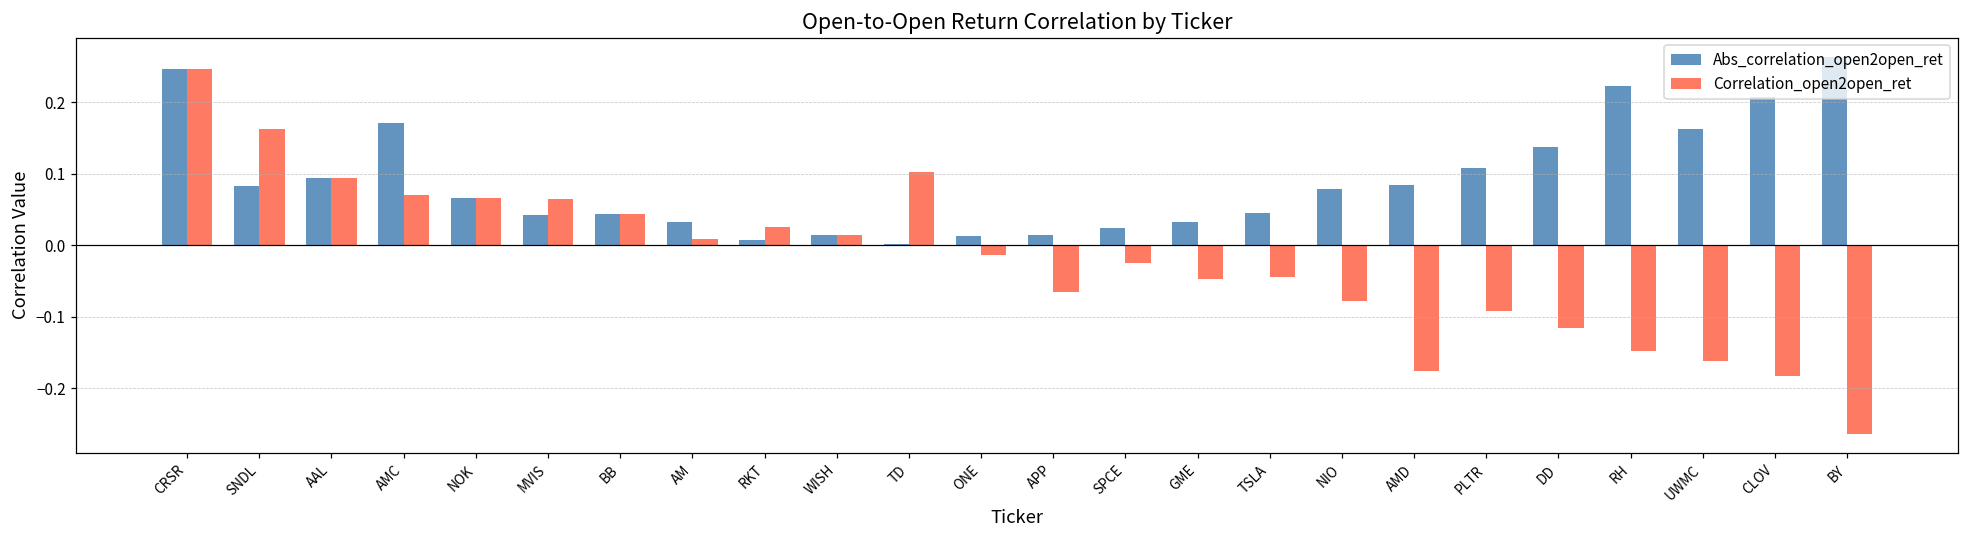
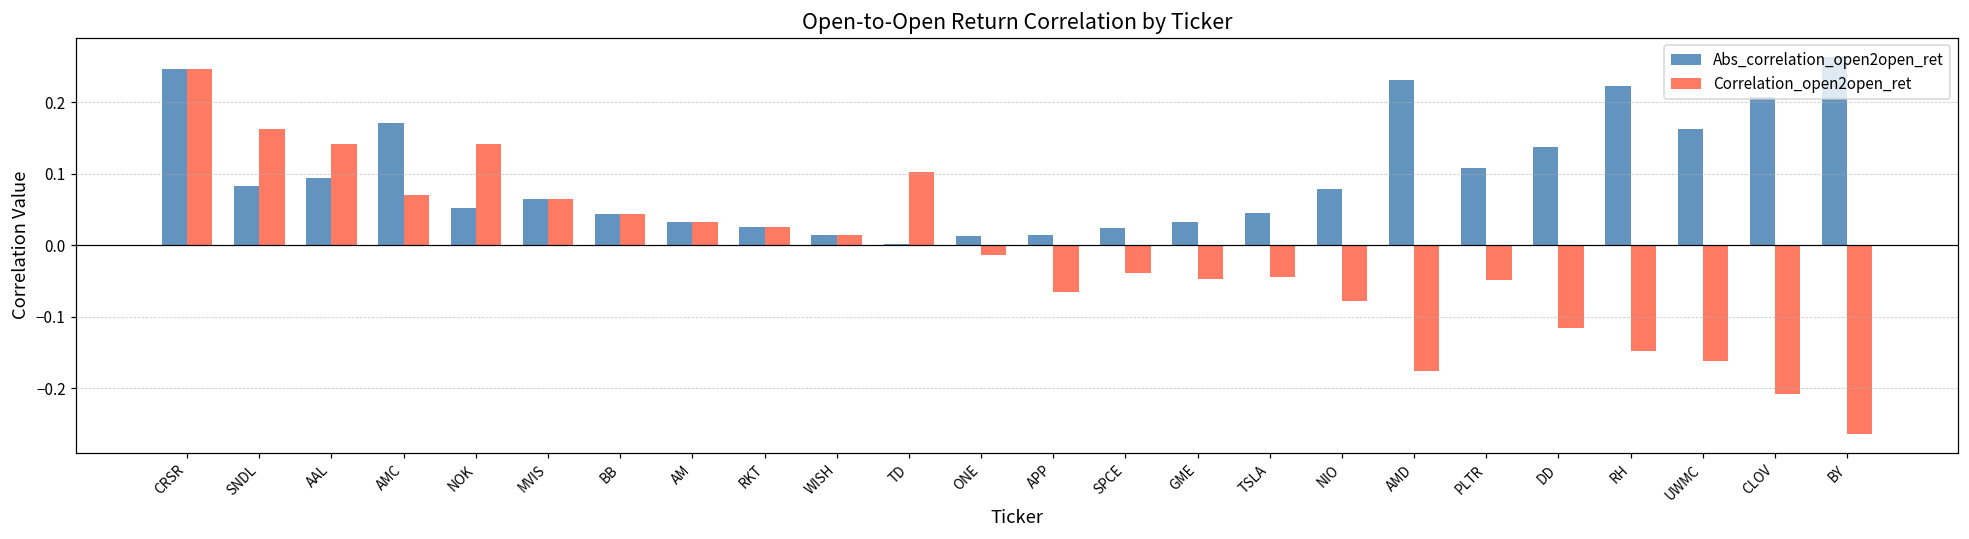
Correlation_open2open_ret, AAL: 0.09 -> 0.14
Abs_correlation_open2open_ret, NOK: 0.07 -> 0.05
Correlation_open2open_ret, NOK: 0.07 -> 0.14
Abs_correlation_open2open_ret, MVIS: 0.04 -> 0.06
Correlation_open2open_ret, AM: 0.01 -> 0.03
Abs_correlation_open2open_ret, RKT: 0.01 -> 0.03
Correlation_open2open_ret, SPCE: -0.02 -> -0.04
Abs_correlation_open2open_ret, AMD: 0.08 -> 0.23
Correlation_open2open_ret, PLTR: -0.09 -> -0.05
Correlation_open2open_ret, CLOV: -0.18 -> -0.21
